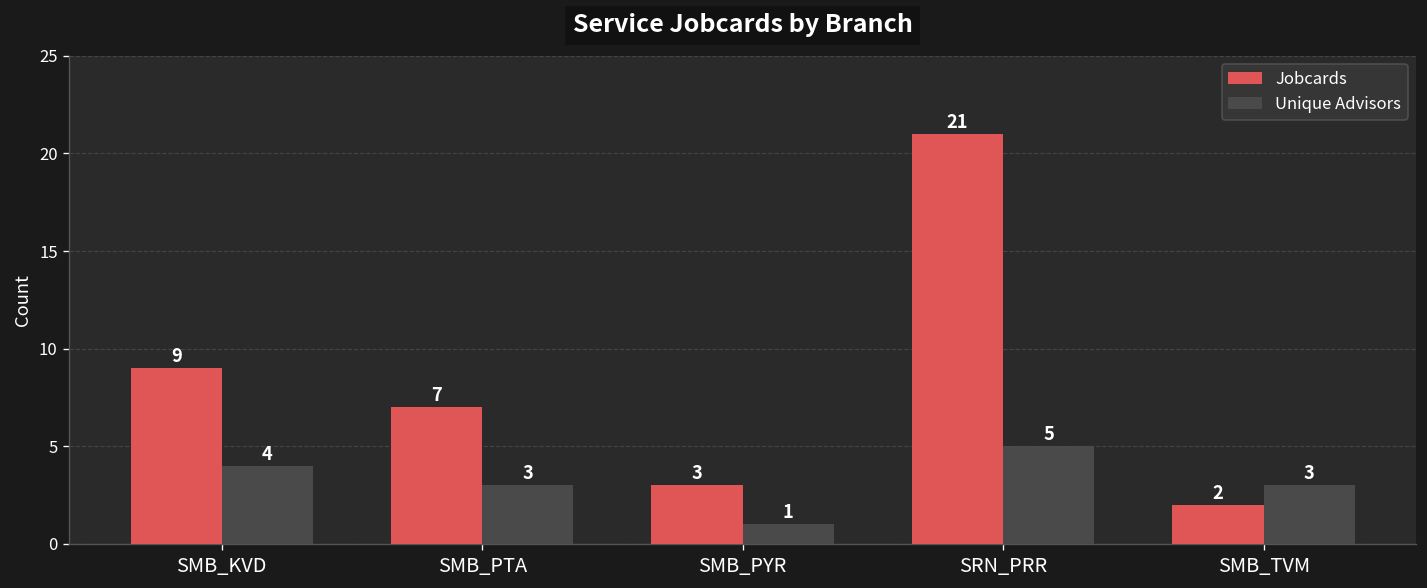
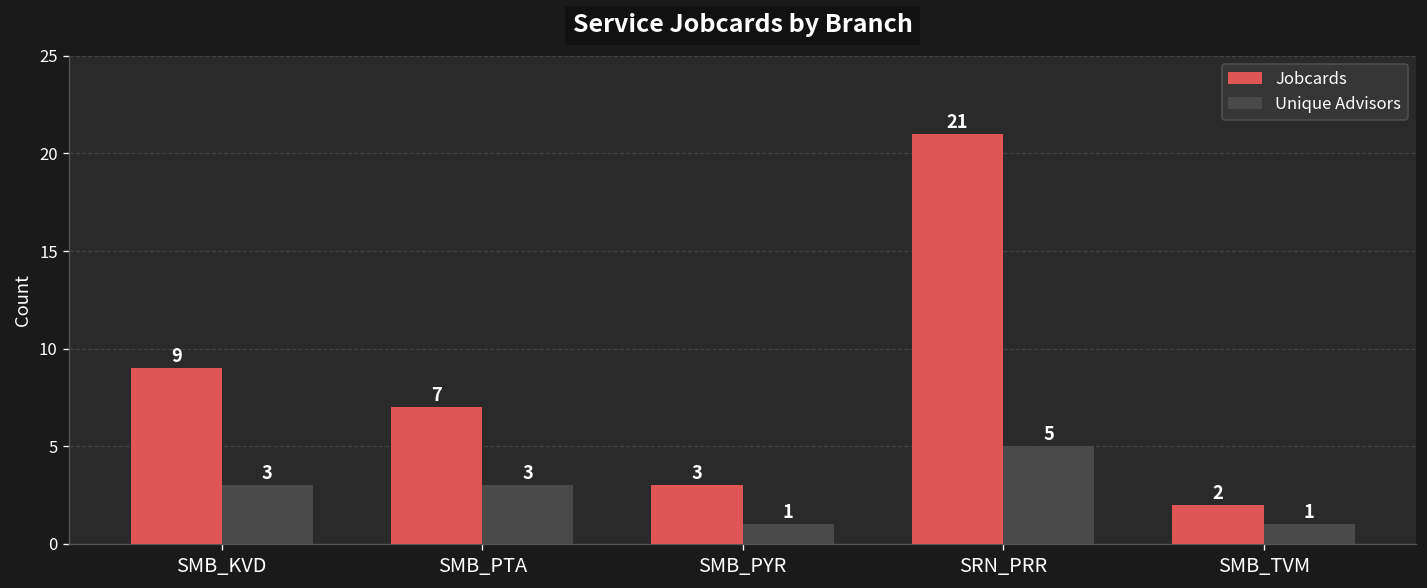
Unique Advisors, SMB_KVD: 4 -> 3
Unique Advisors, SMB_TVM: 3 -> 1
